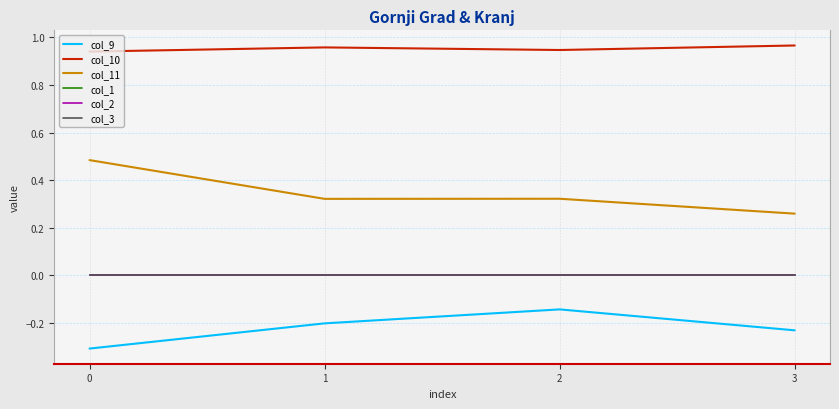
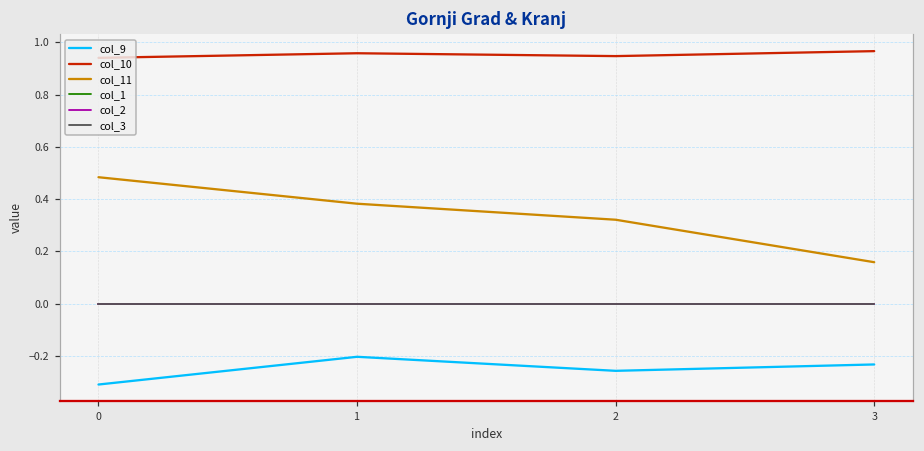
col_11, 1: 0.32 -> 0.38
col_9, 2: -0.14 -> -0.26
col_11, 3: 0.26 -> 0.16
